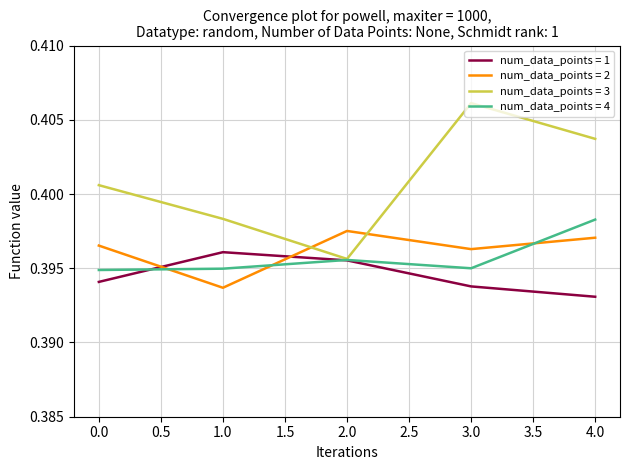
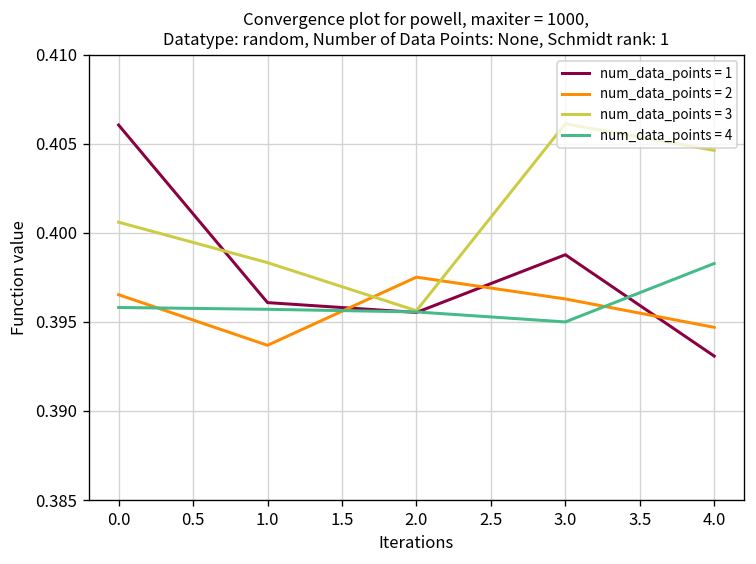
num_data_points = 1, 0.0: 0.3941 -> 0.4060
num_data_points = 4, 0.0: 0.3949 -> 0.3958
num_data_points = 4, 1.0: 0.3950 -> 0.3957
num_data_points = 1, 3.0: 0.3938 -> 0.3988
num_data_points = 2, 4.0: 0.3971 -> 0.3947
num_data_points = 3, 4.0: 0.4037 -> 0.4046
